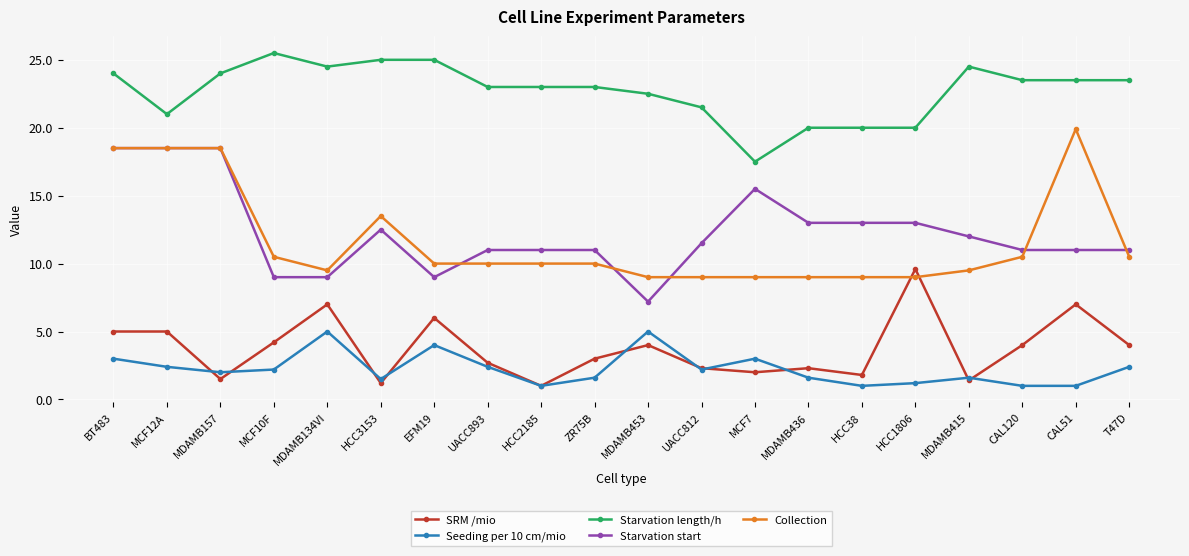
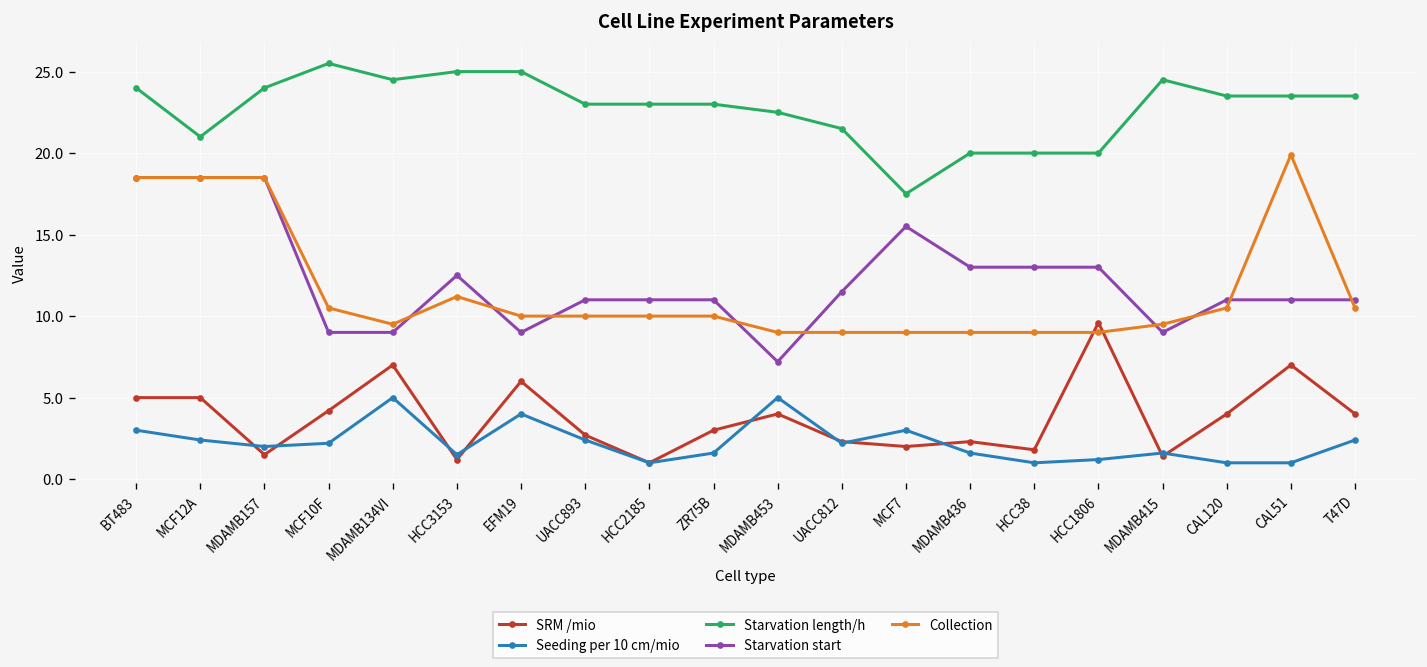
Collection, HCC3153: 13.5 -> 11.2
Starvation start, MDAMB415: 12 -> 9
